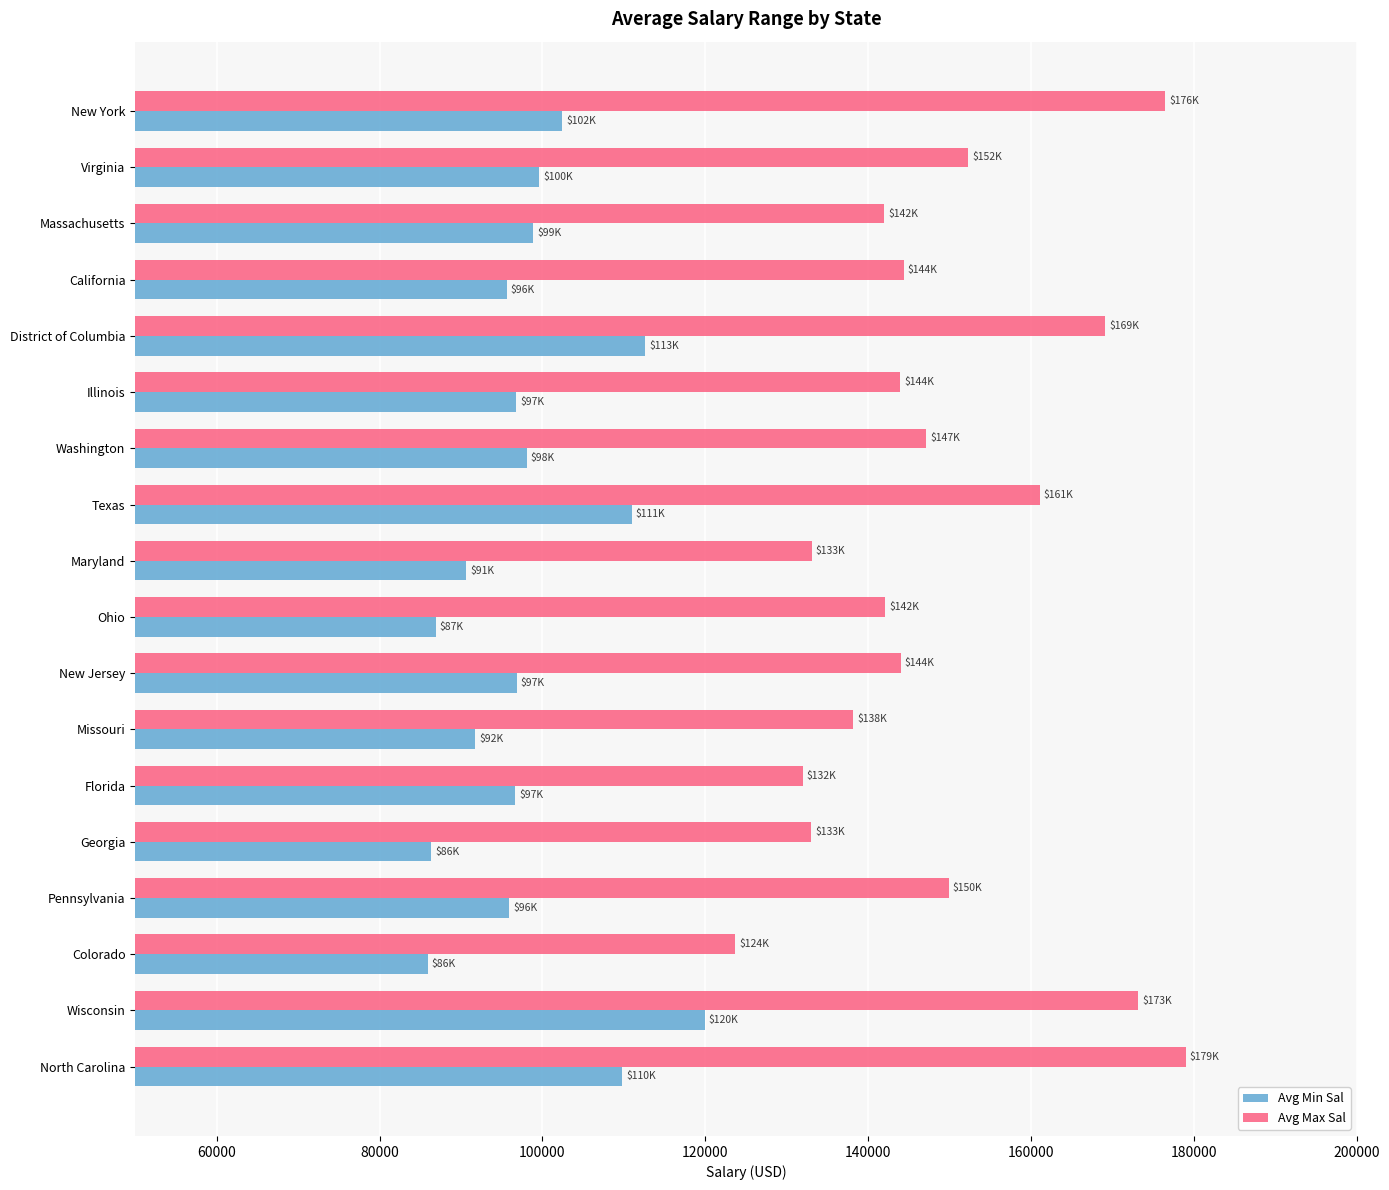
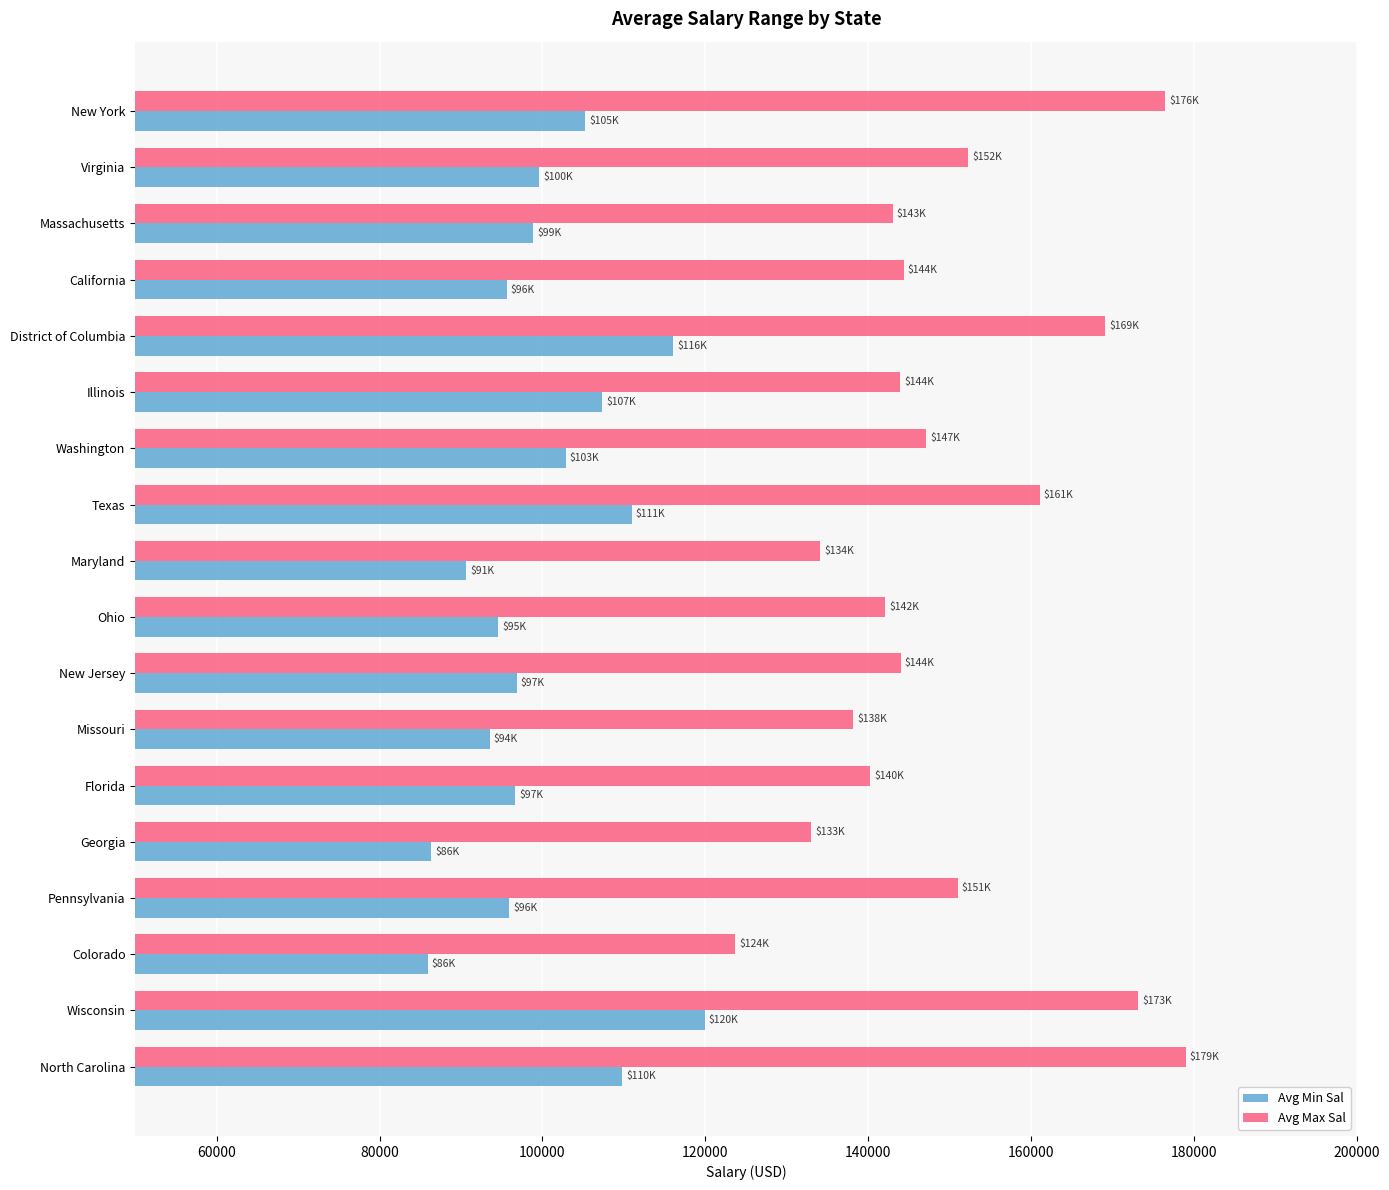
Avg Min Sal, New York: $102K -> $105K
Avg Max Sal, Massachusetts: $142K -> $143K
Avg Min Sal, District of Columbia: $113K -> $116K
Avg Min Sal, Illinois: $97K -> $107K
Avg Min Sal, Washington: $98K -> $103K
Avg Max Sal, Maryland: $133K -> $134K
Avg Min Sal, Ohio: $87K -> $95K
Avg Min Sal, Missouri: $92K -> $94K
Avg Max Sal, Florida: $132K -> $140K
Avg Max Sal, Pennsylvania: $150K -> $151K
